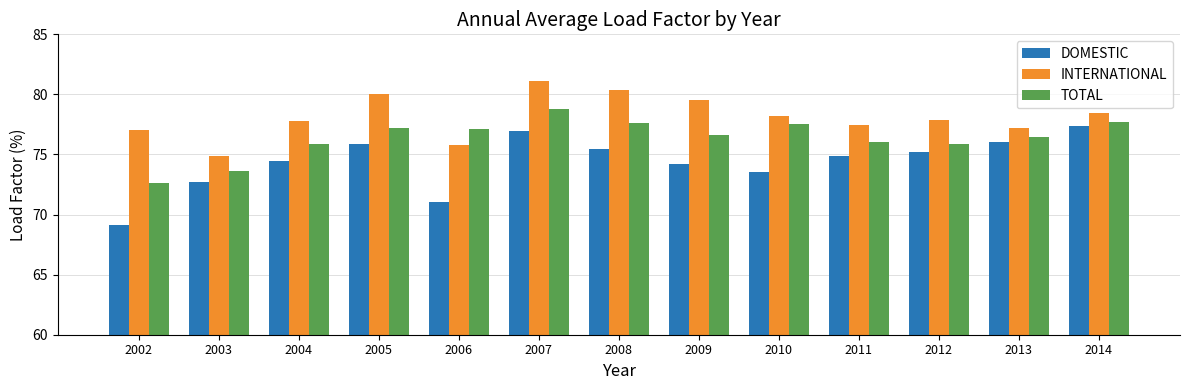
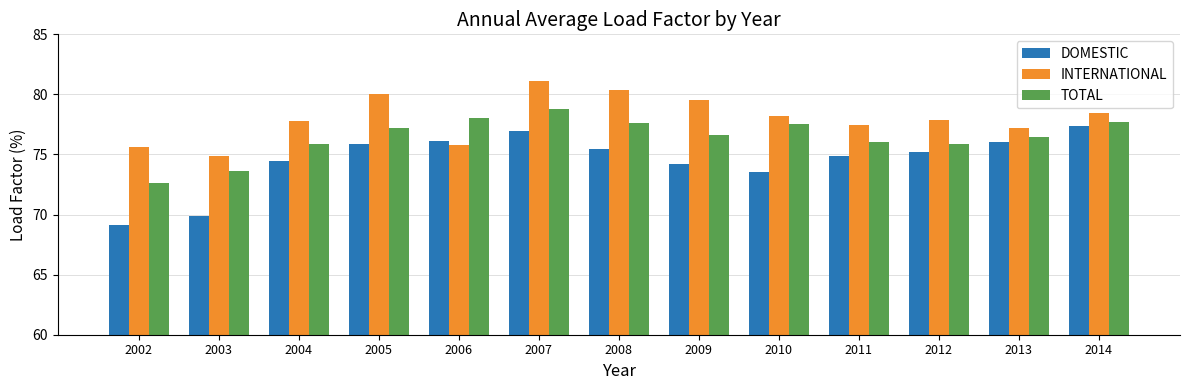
INTERNATIONAL, 2002: 77.0 -> 75.6
DOMESTIC, 2003: 72.7 -> 69.9
DOMESTIC, 2006: 71.0 -> 76.1
TOTAL, 2006: 77.1 -> 78.0
